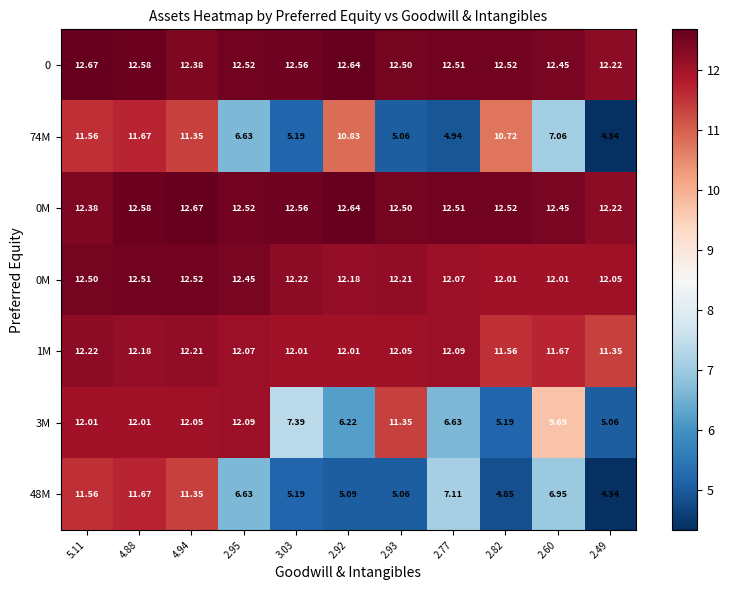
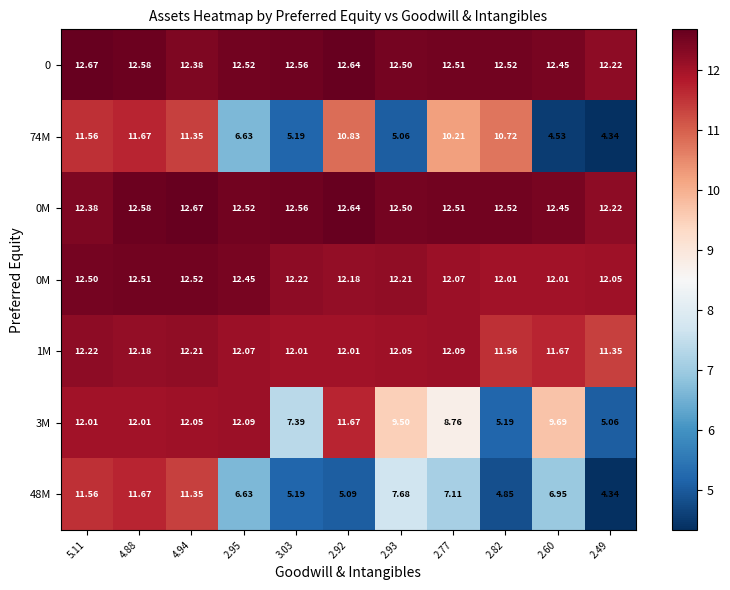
74M, 2.77: 4.94 -> 10.21
74M, 2.60: 7.06 -> 4.53
3M, 2.92: 6.22 -> 11.67
3M, 2.93: 11.35 -> 9.50
3M, 2.77: 6.63 -> 8.76
48M, 2.93: 5.06 -> 7.68
